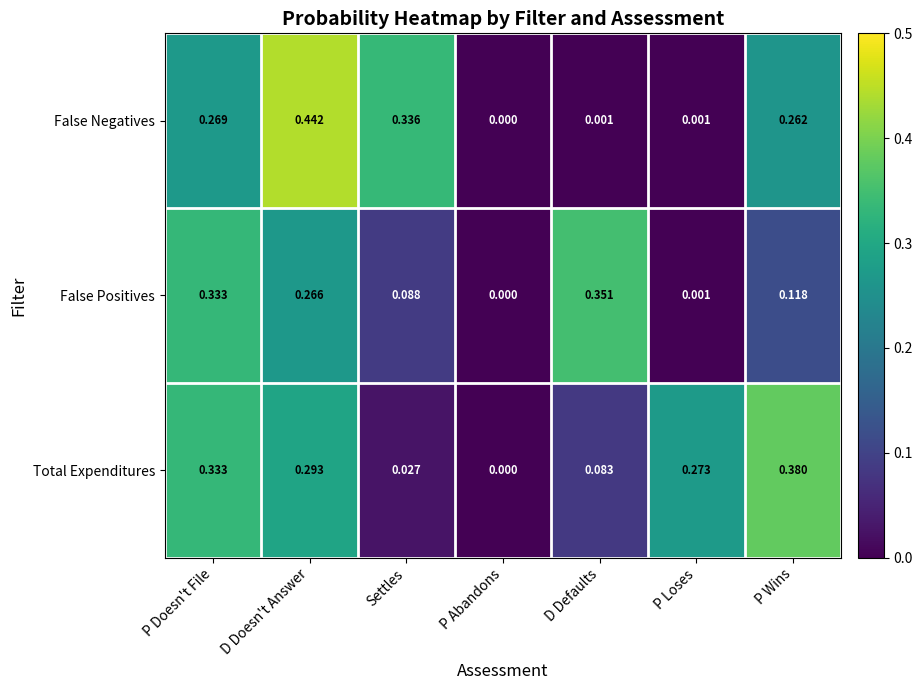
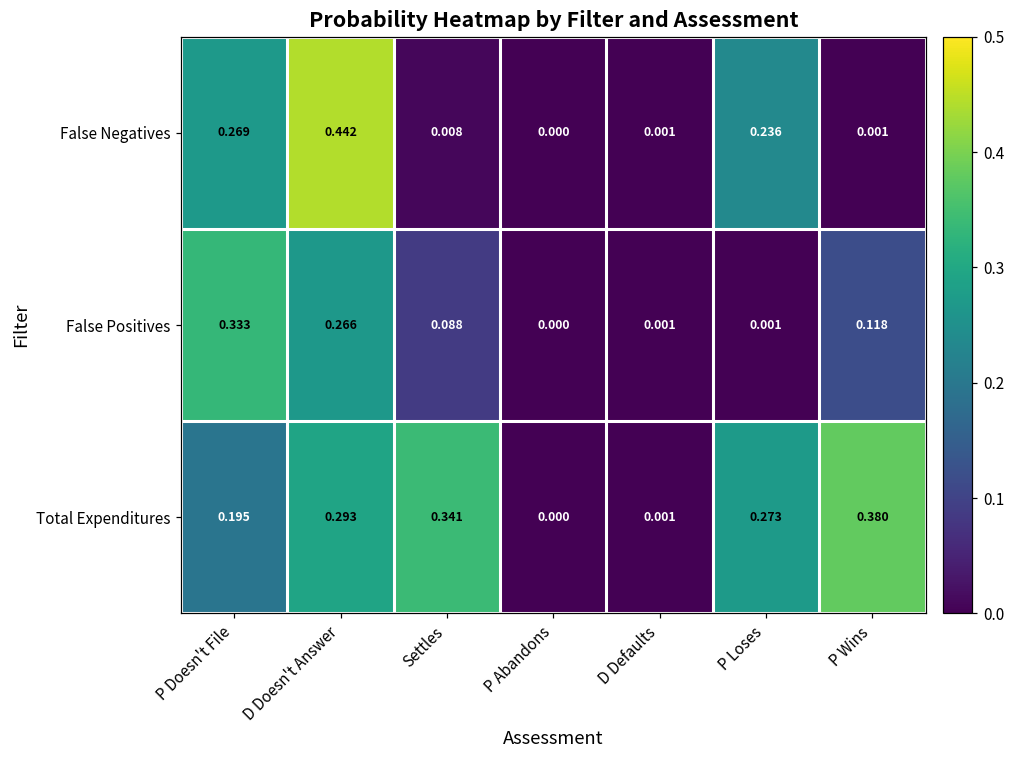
False Negatives, Settles: 0.336 -> 0.008
False Negatives, P Loses: 0.001 -> 0.236
False Negatives, P Wins: 0.262 -> 0.001
False Positives, D Defaults: 0.351 -> 0.001
Total Expenditures, P Doesn't File: 0.333 -> 0.195
Total Expenditures, Settles: 0.027 -> 0.341
Total Expenditures, D Defaults: 0.083 -> 0.001
